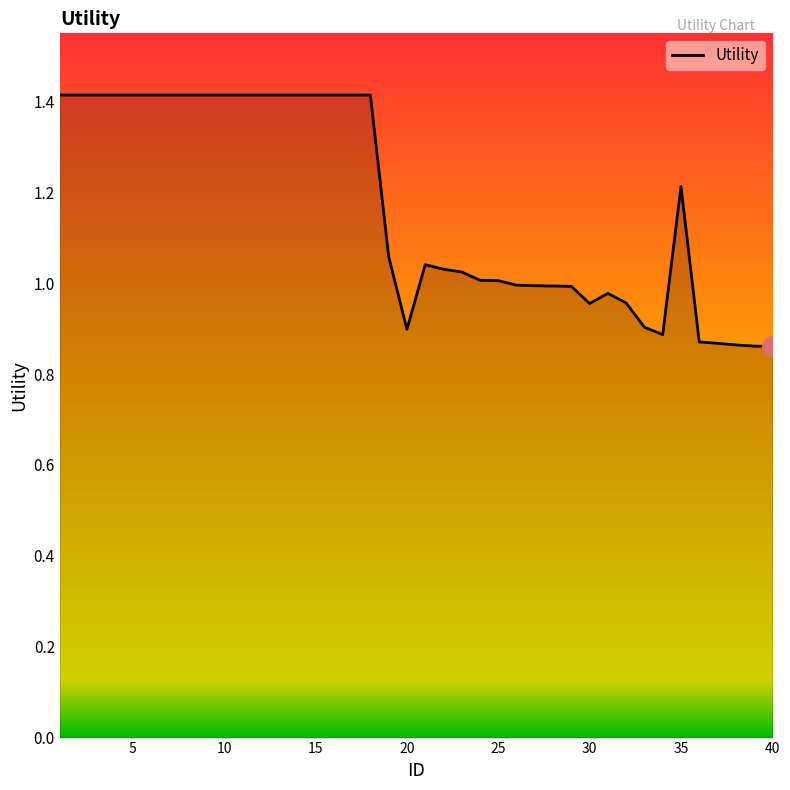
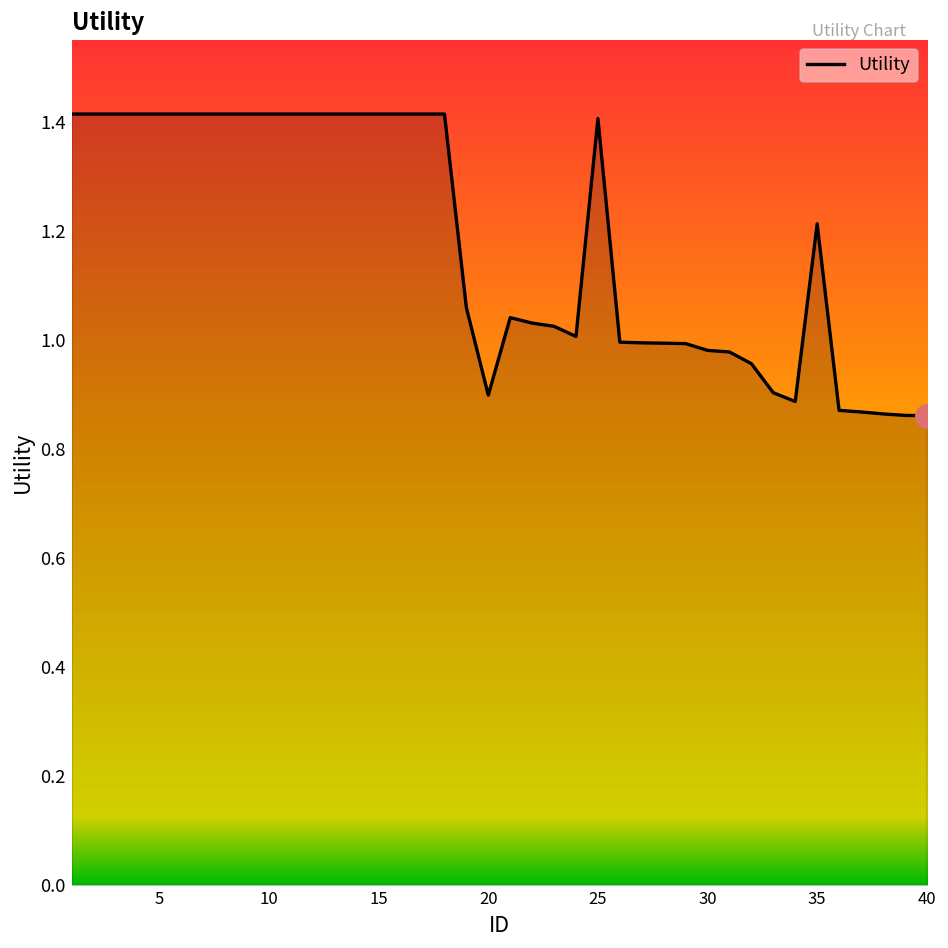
Utility, 25: 1.01 -> 1.41
Utility, 30: 0.96 -> 0.98
